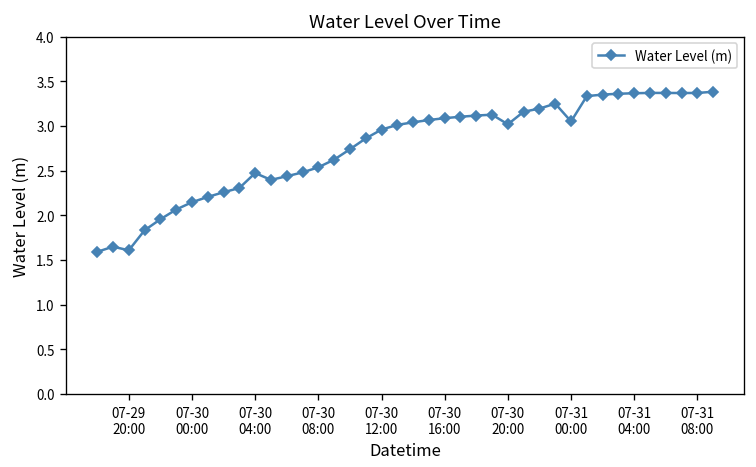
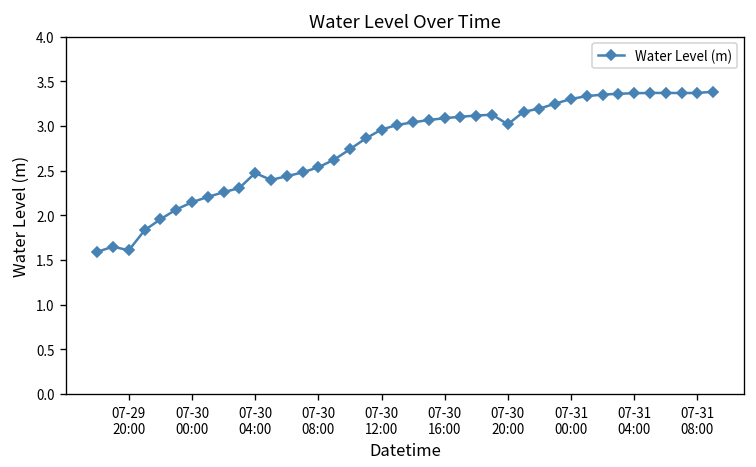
07-31 00:00: 3.1 -> 3.3
